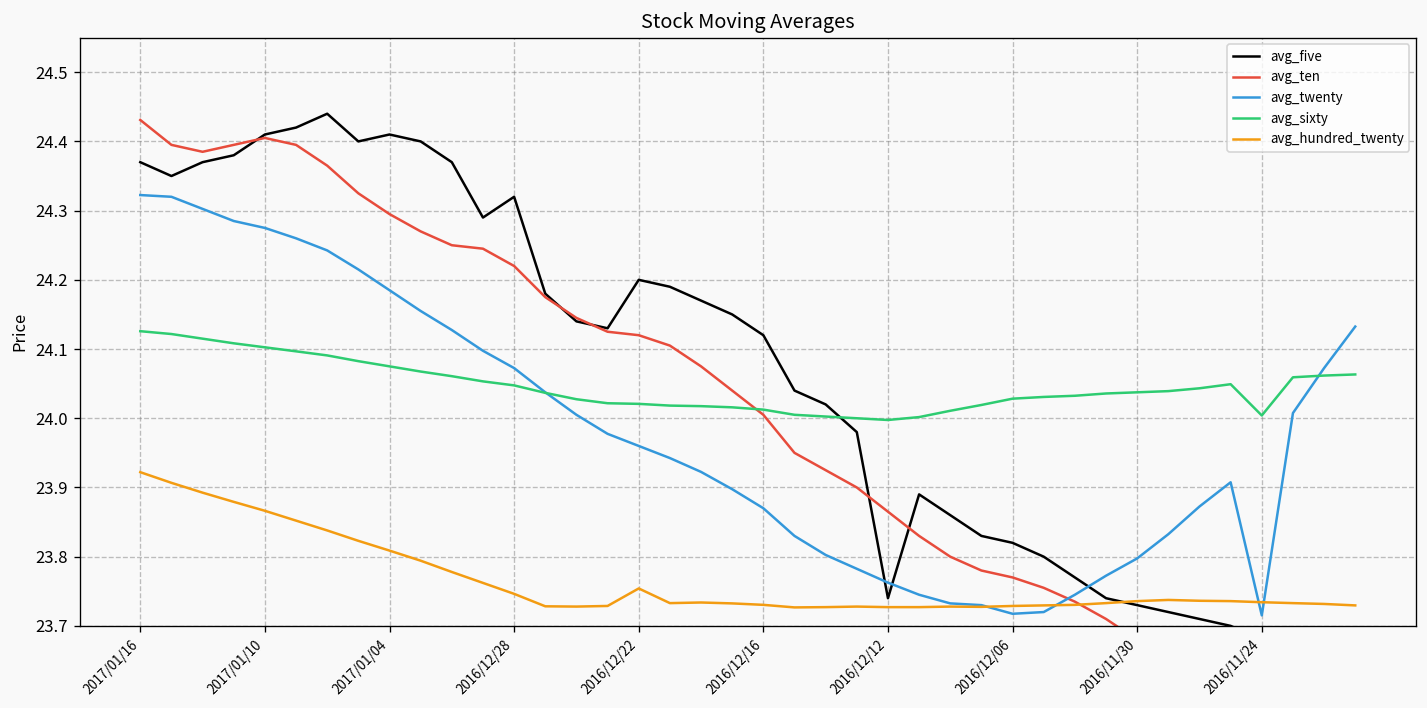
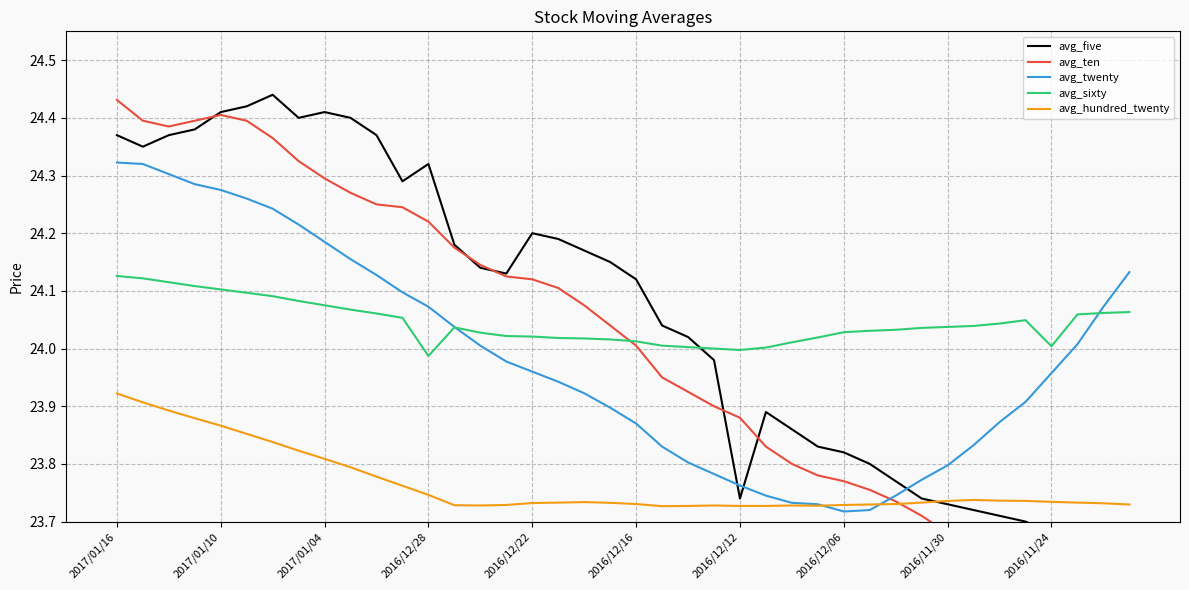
avg_sixty, 2016/12/28: 24.05 -> 23.99
avg_hundred_twenty, 2016/12/22: 23.75 -> 23.73
avg_ten, 2016/12/12: 23.87 -> 23.88
avg_twenty, 2016/11/24: 23.72 -> 23.96
